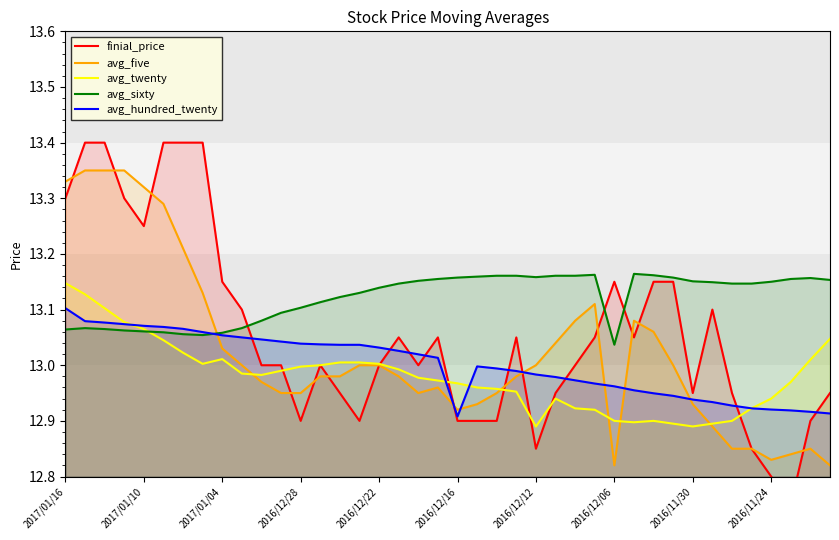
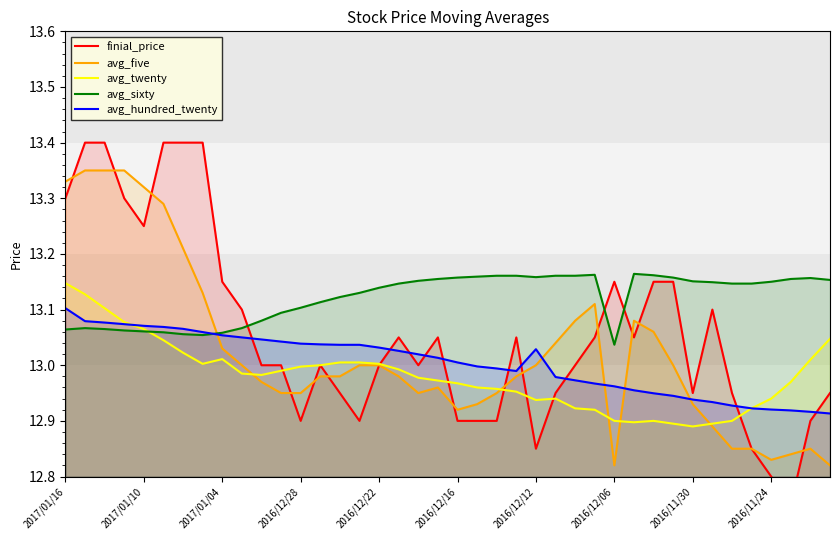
avg_hundred_twenty, 2016/12/16: 12.91 -> 13.01
avg_twenty, 2016/12/12: 12.89 -> 12.94
avg_hundred_twenty, 2016/12/12: 12.98 -> 13.03
